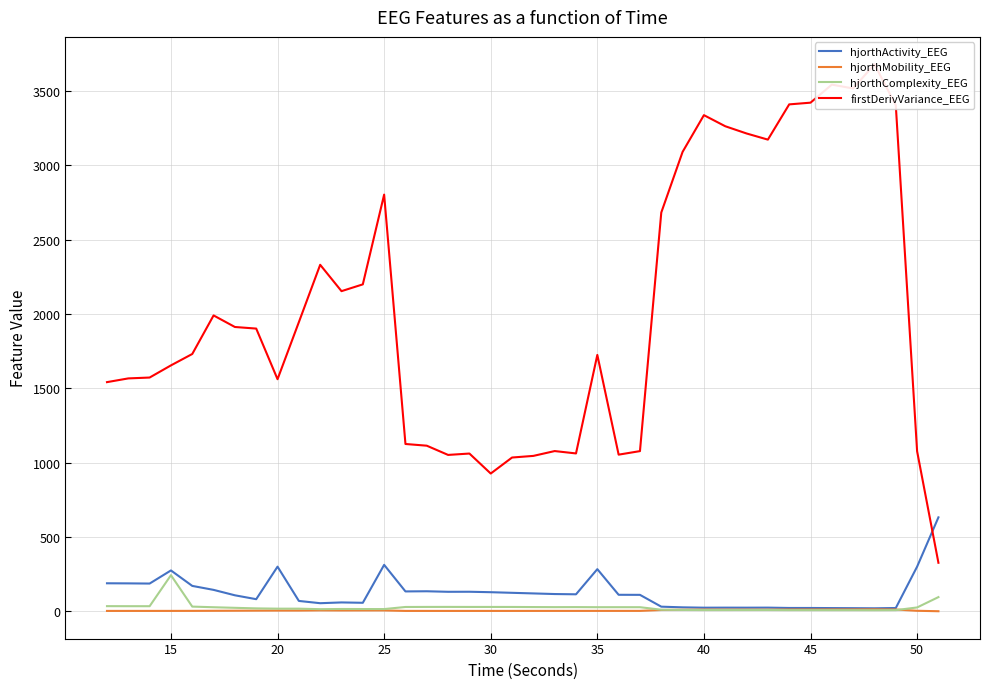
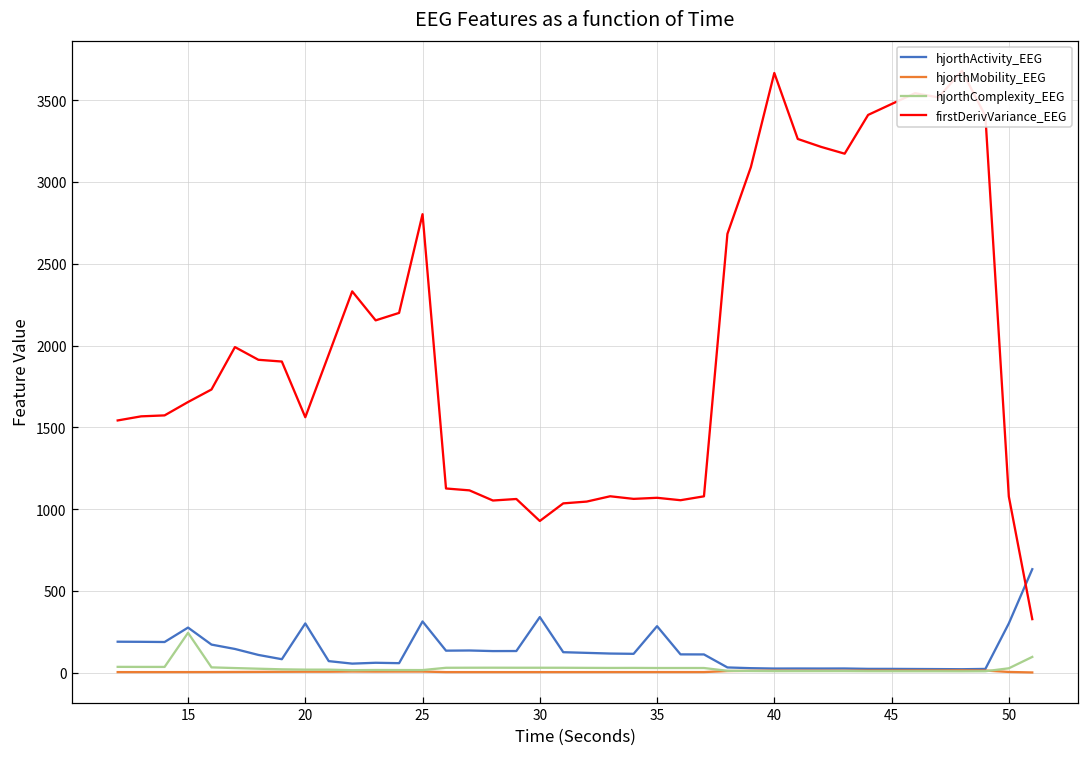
hjorthActivity_EEG, 30: 130 -> 340
firstDerivVariance_EEG, 35: 1720 -> 1070
firstDerivVariance_EEG, 40: 3340 -> 3670
firstDerivVariance_EEG, 45: 3420 -> 3480
